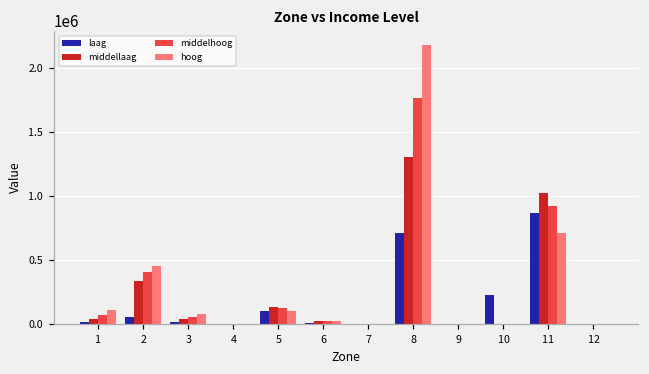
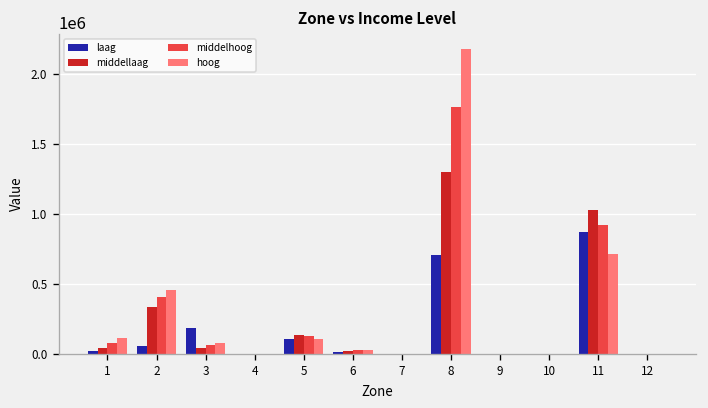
laag, 3: 20000 -> 180000
laag, 10: 220000 -> 0
